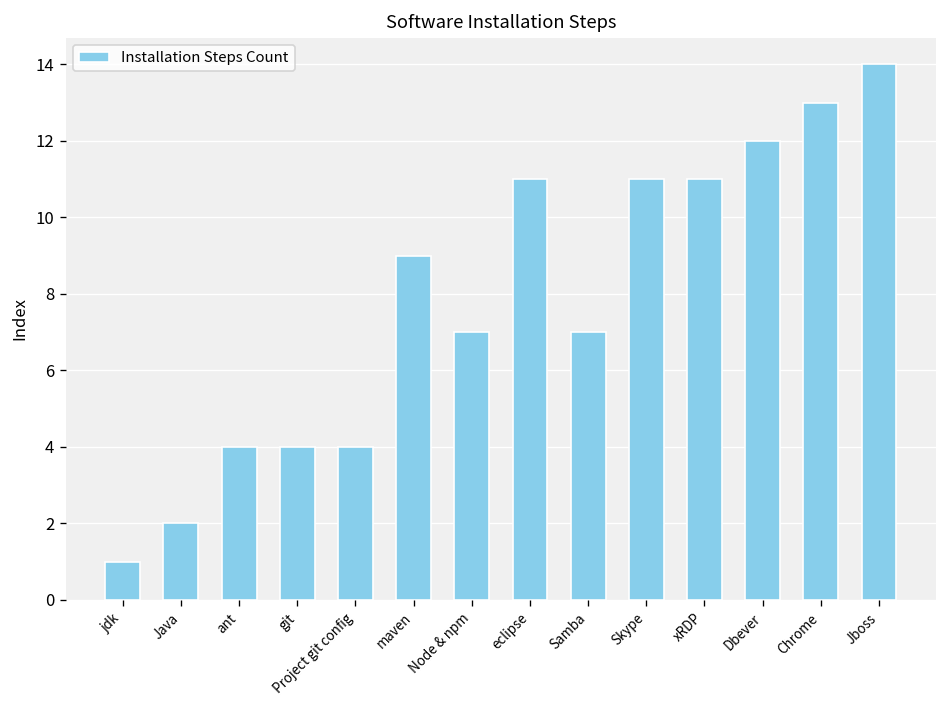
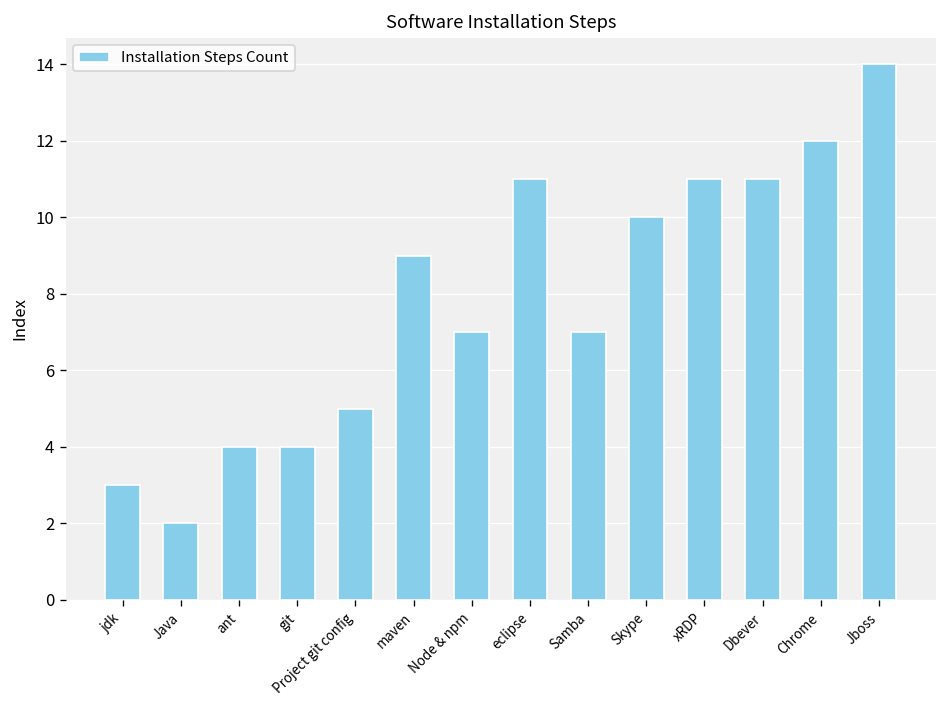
jdk: 1 -> 3
Project git config: 4 -> 5
Skype: 11 -> 10
Dbever: 12 -> 11
Chrome: 13 -> 12
